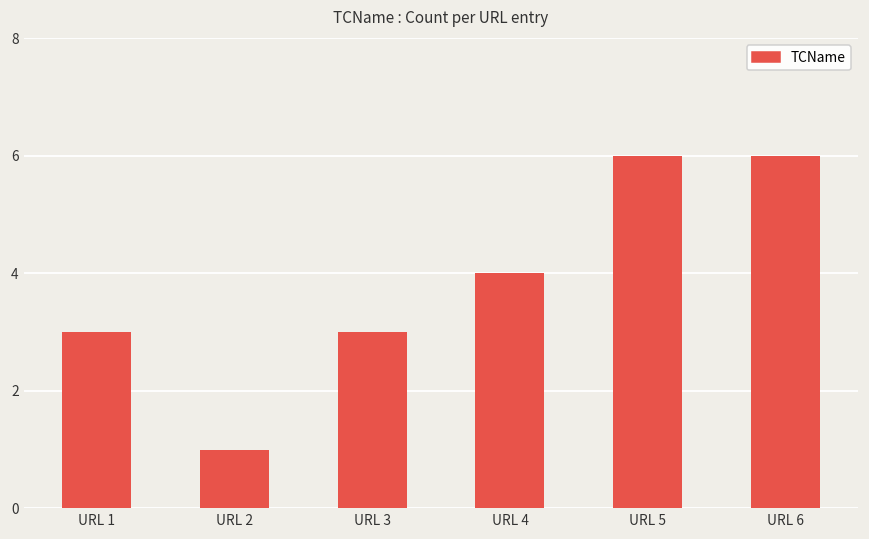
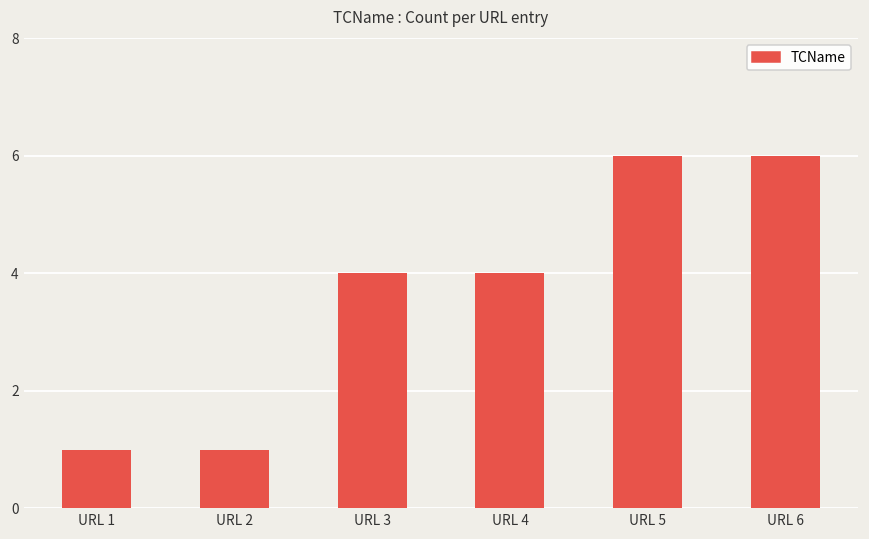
URL 1: 3 -> 1
URL 3: 3 -> 4
